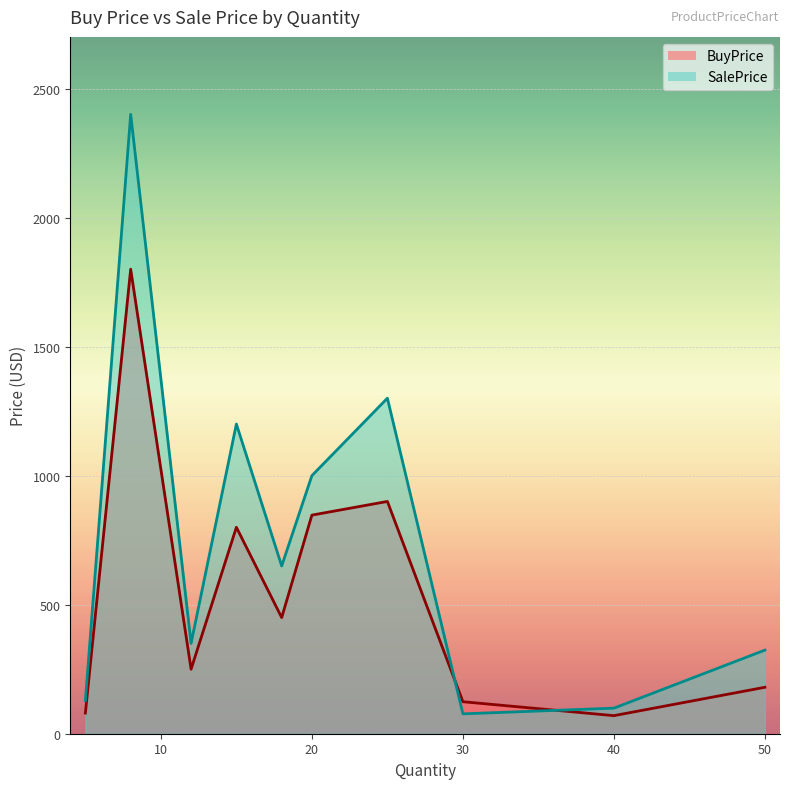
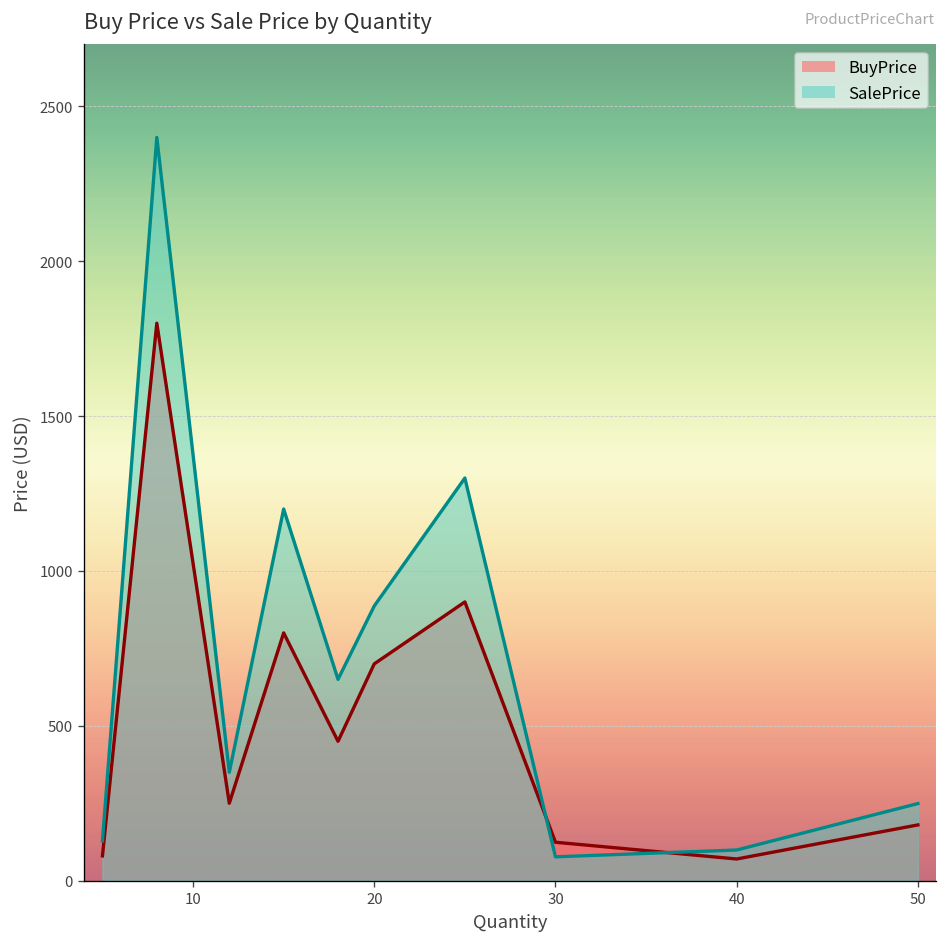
BuyPrice, 20: 850 -> 700
SalePrice, 20: 1000 -> 890
SalePrice, 50: 320 -> 250
